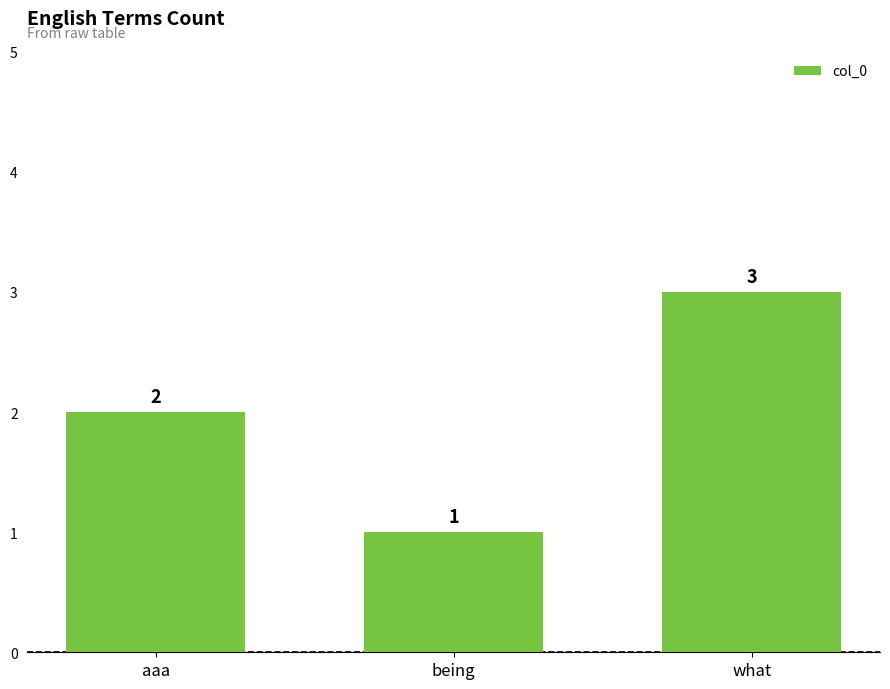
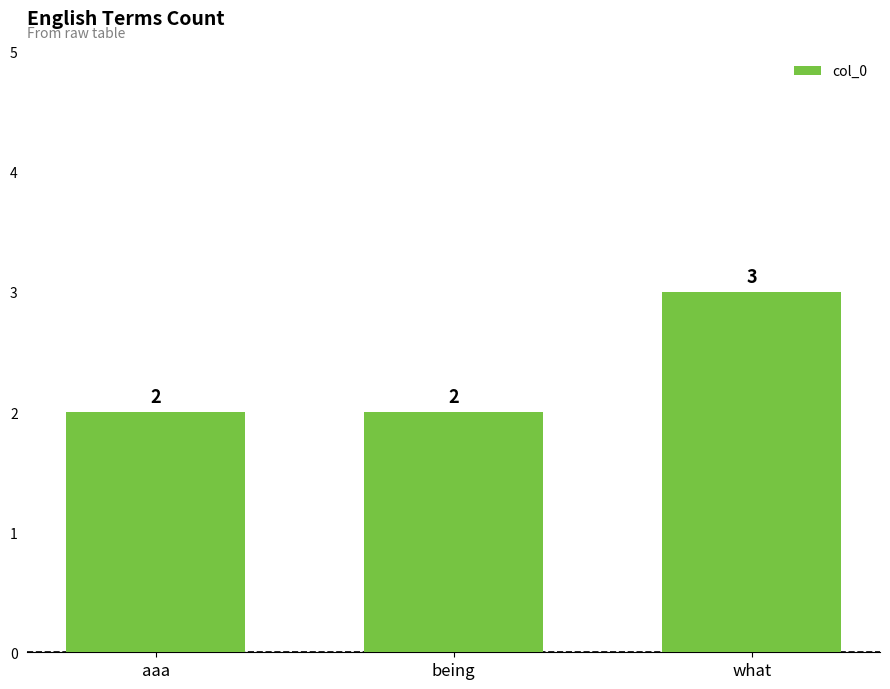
being: 1 -> 2
